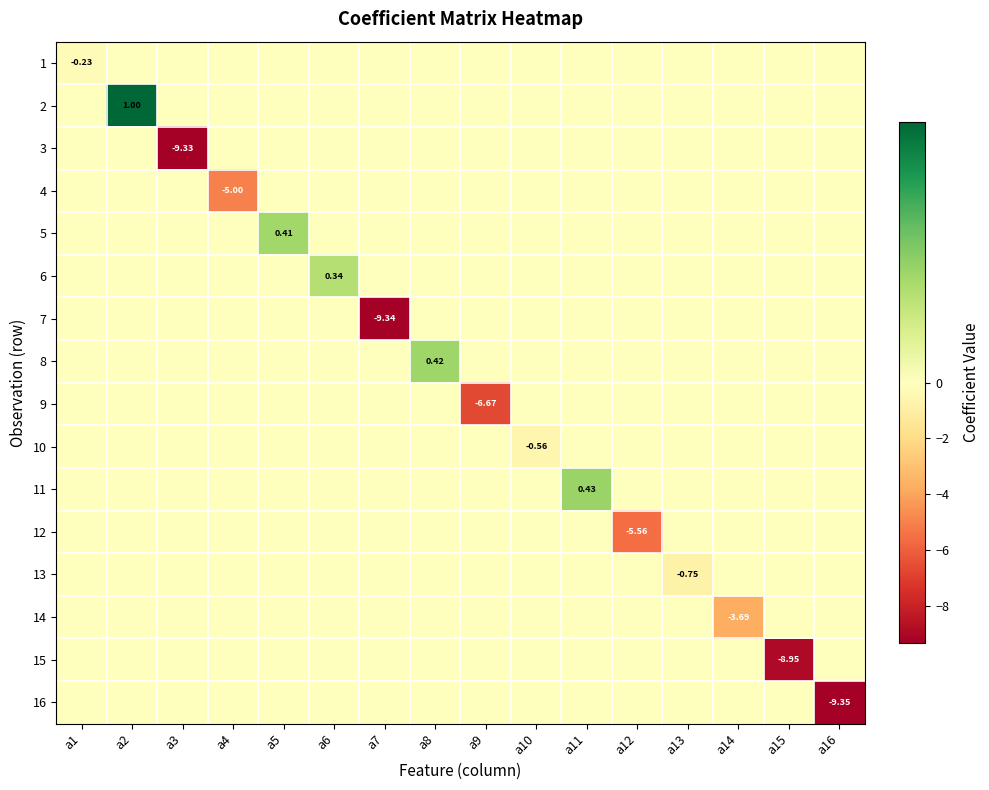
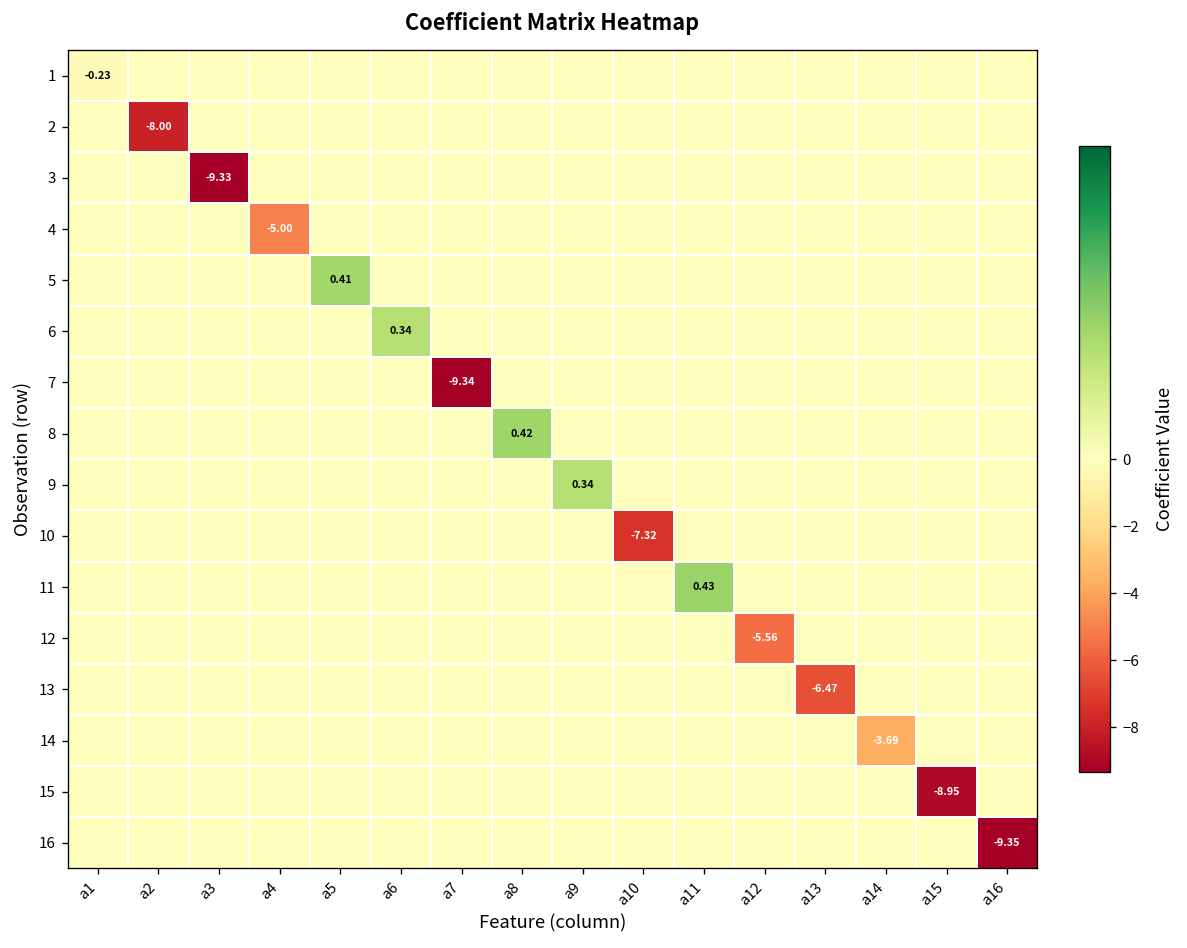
2, a2: 1.00 -> -8.00
9, a9: -6.67 -> 0.34
10, a10: -0.56 -> -7.32
13, a13: -0.75 -> -6.47
